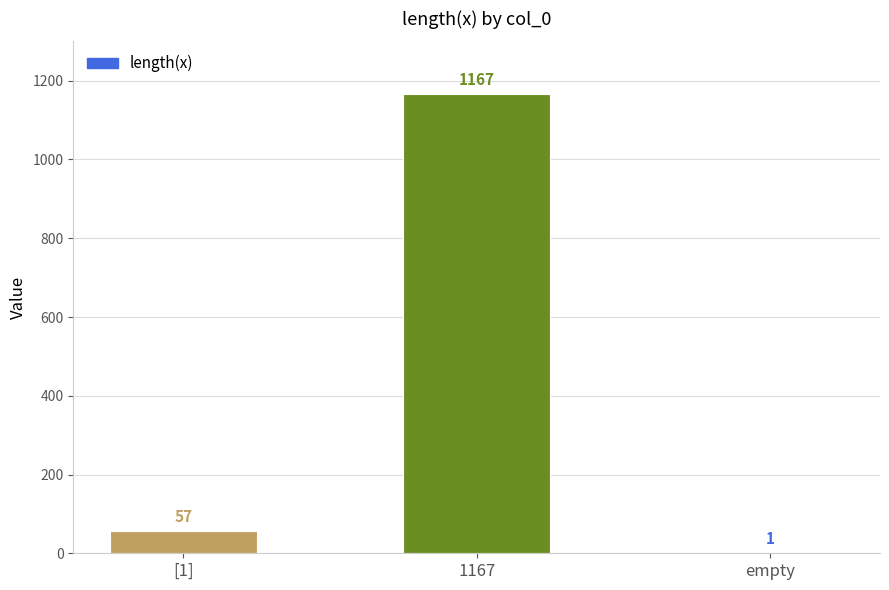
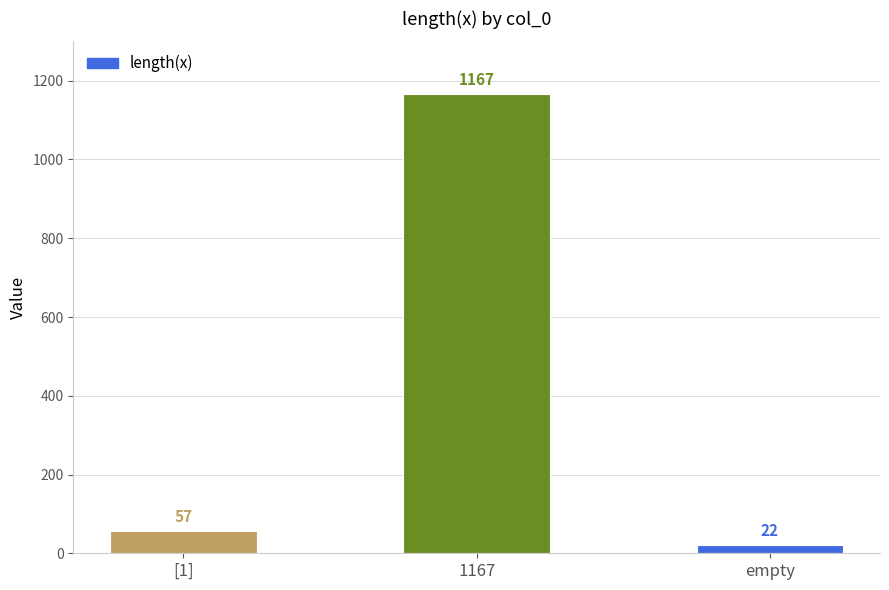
empty: 1 -> 22
